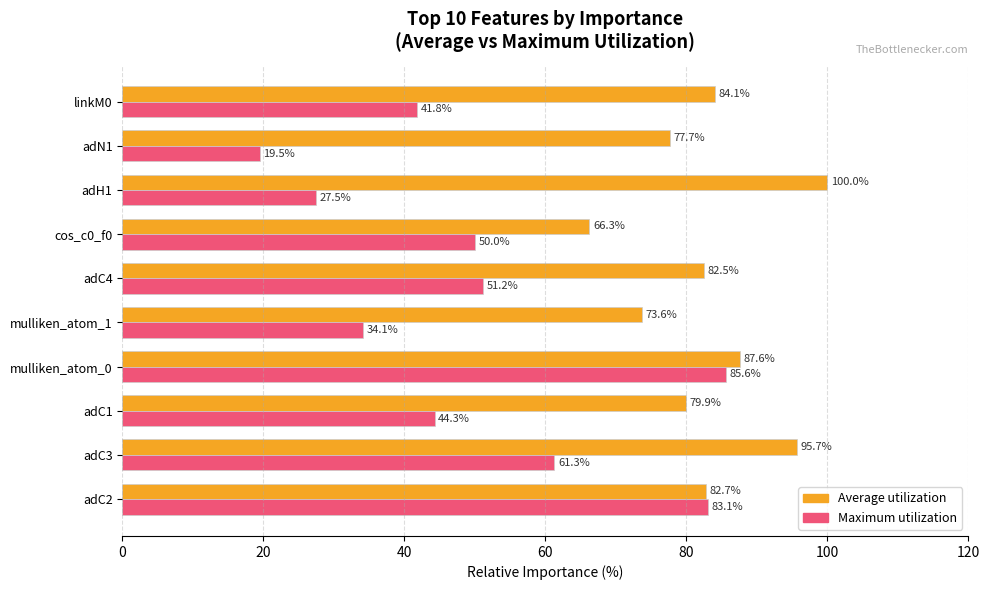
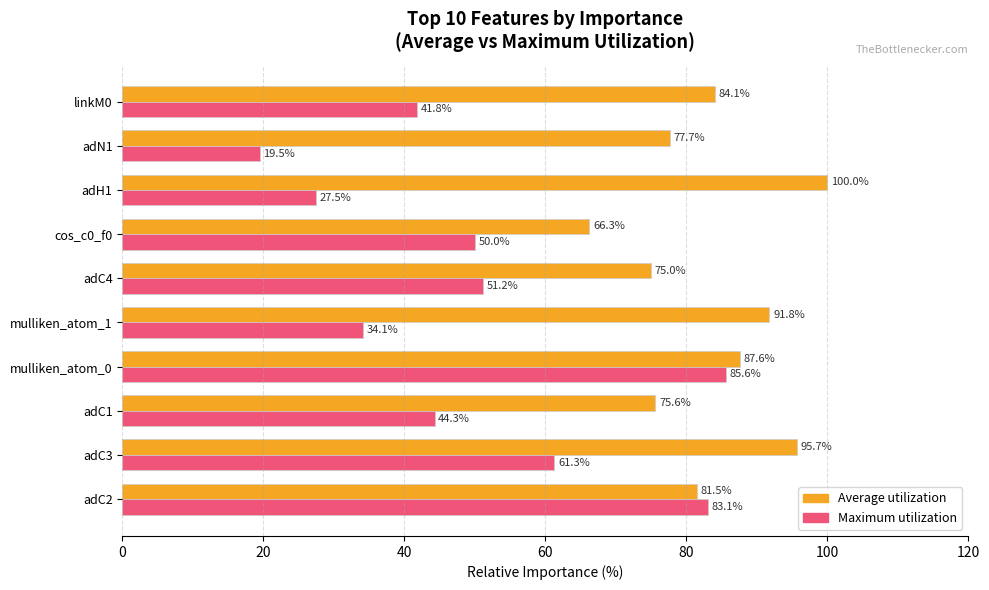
Average utilization, adC4: 82.5% -> 75.0%
Average utilization, mulliken_atom_1: 73.6% -> 91.8%
Average utilization, adC1: 79.9% -> 75.6%
Average utilization, adC2: 82.7% -> 81.5%
